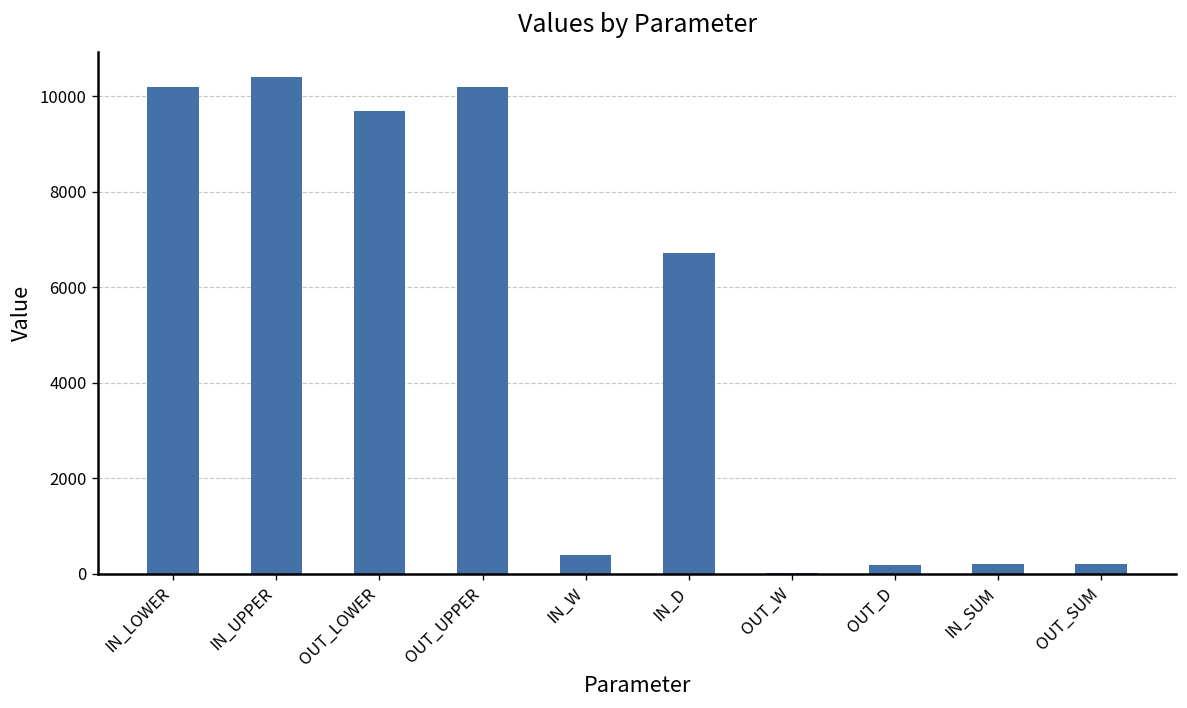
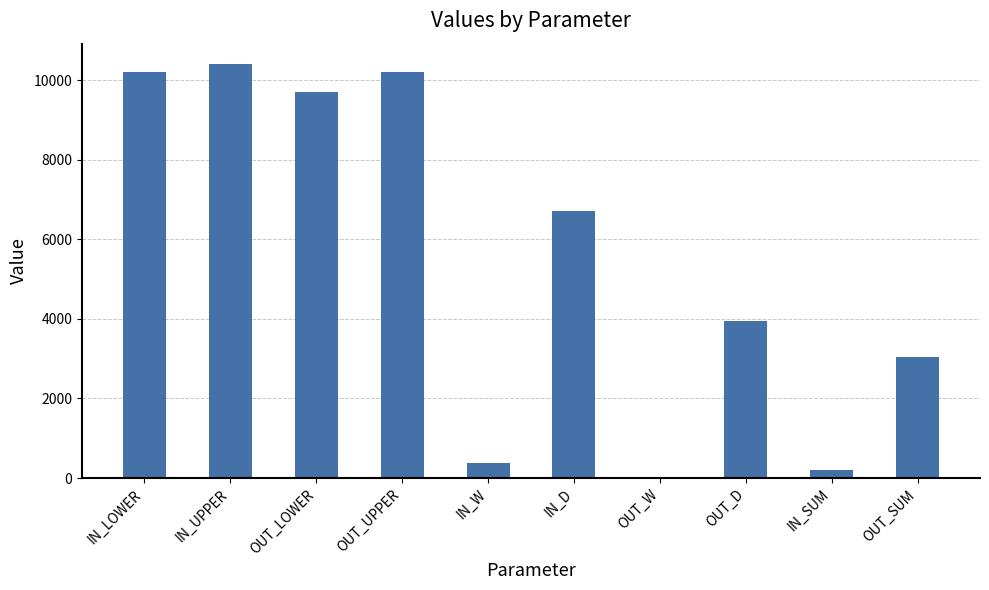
OUT_D: 200 -> 3900
OUT_SUM: 200 -> 3000
